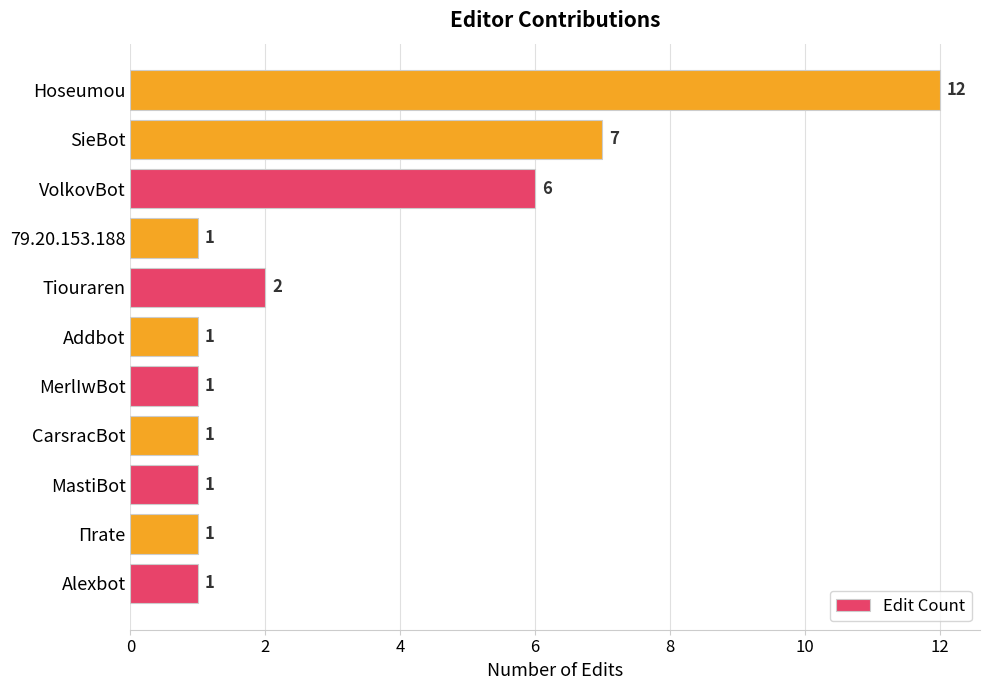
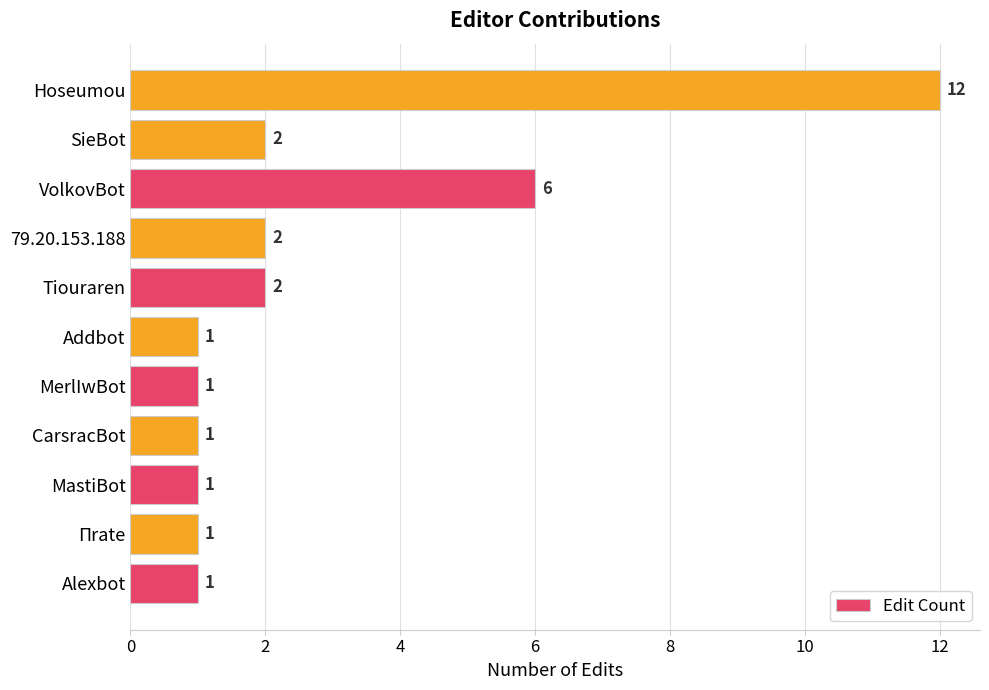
SieBot: 7 -> 2
79.20.153.188: 1 -> 2
